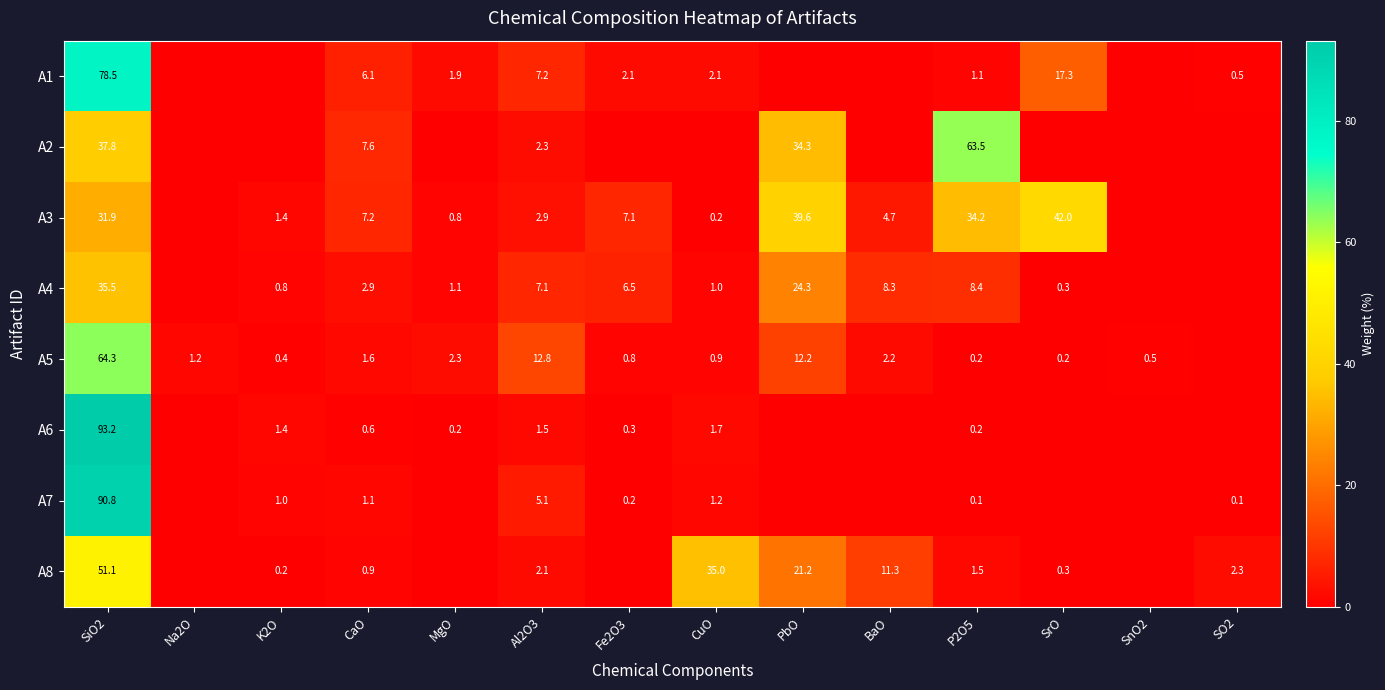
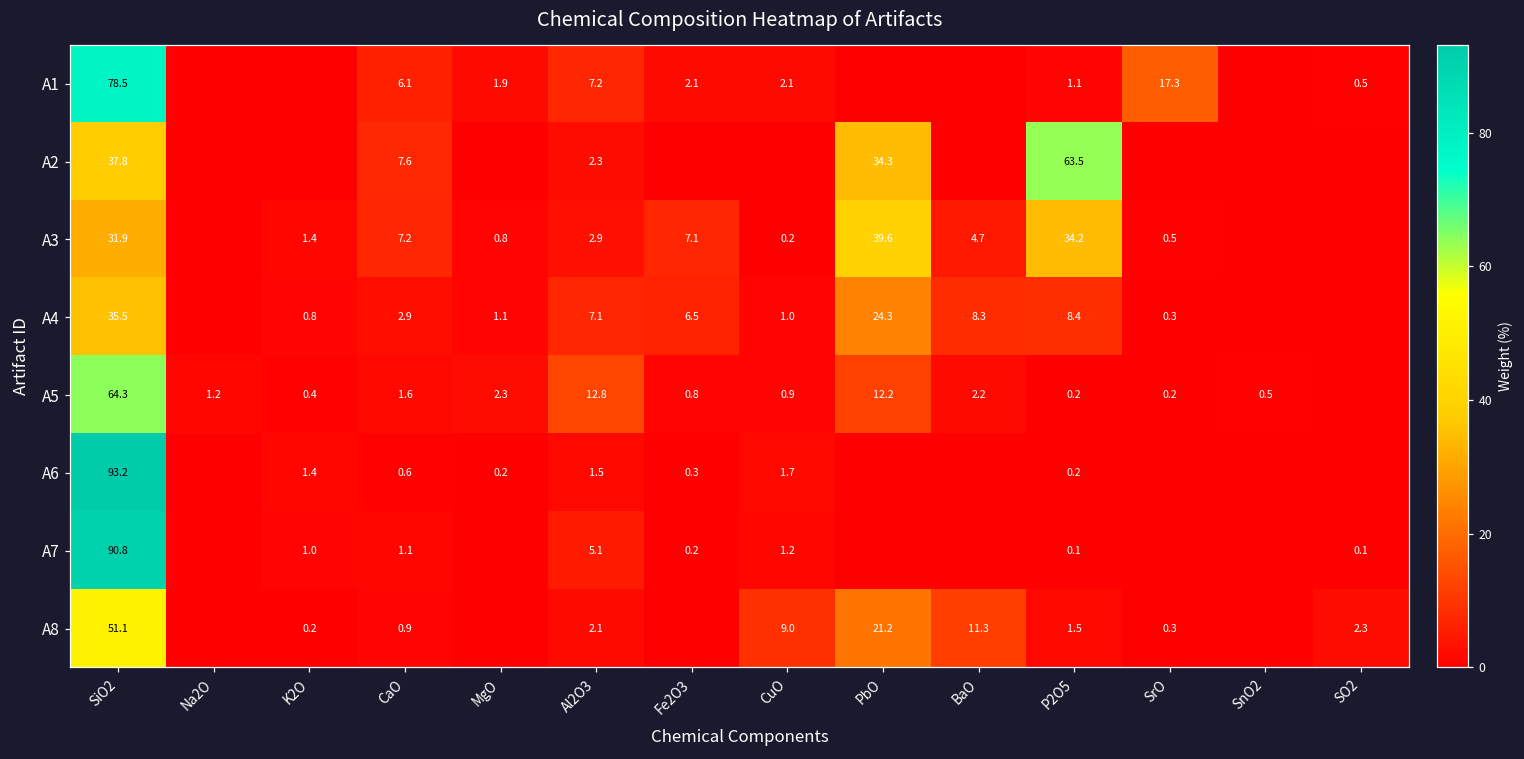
A3, SrO: 42.0 -> 0.5
A8, CuO: 35.0 -> 9.0
